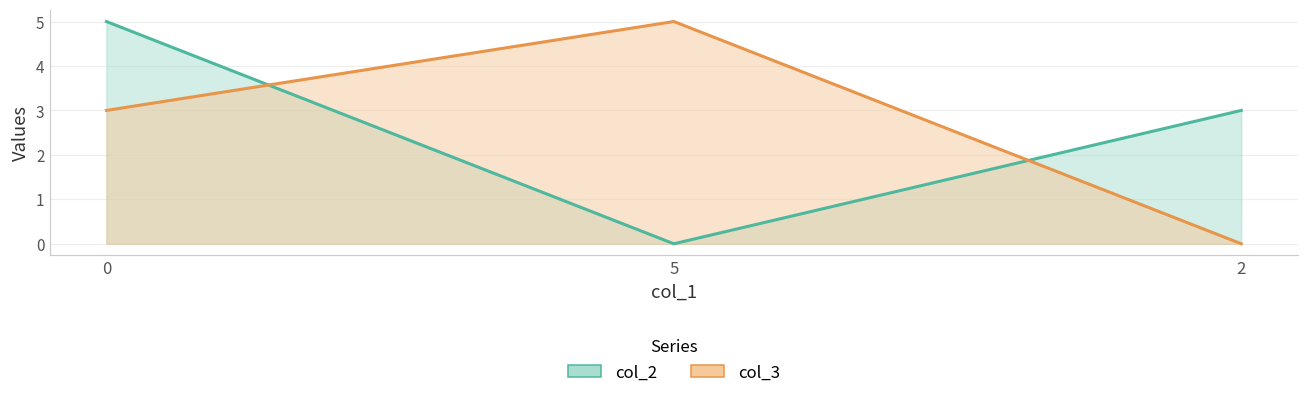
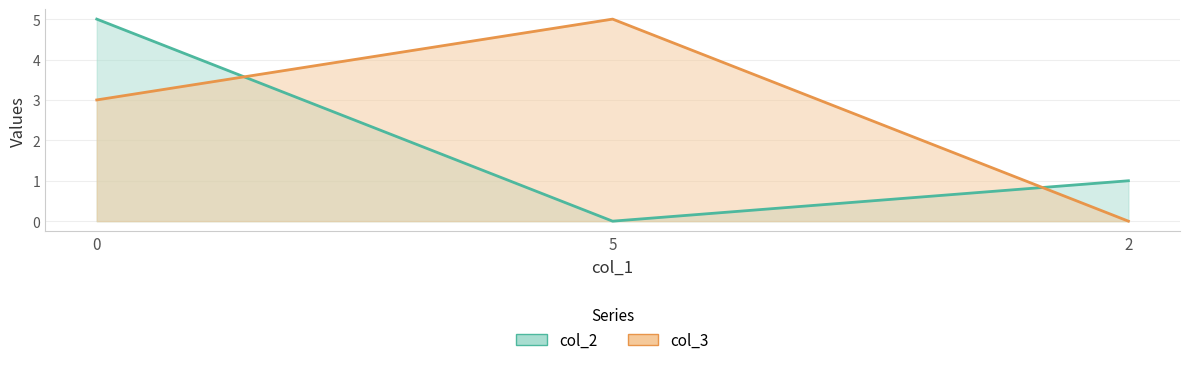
col_2, 2: 3 -> 1
